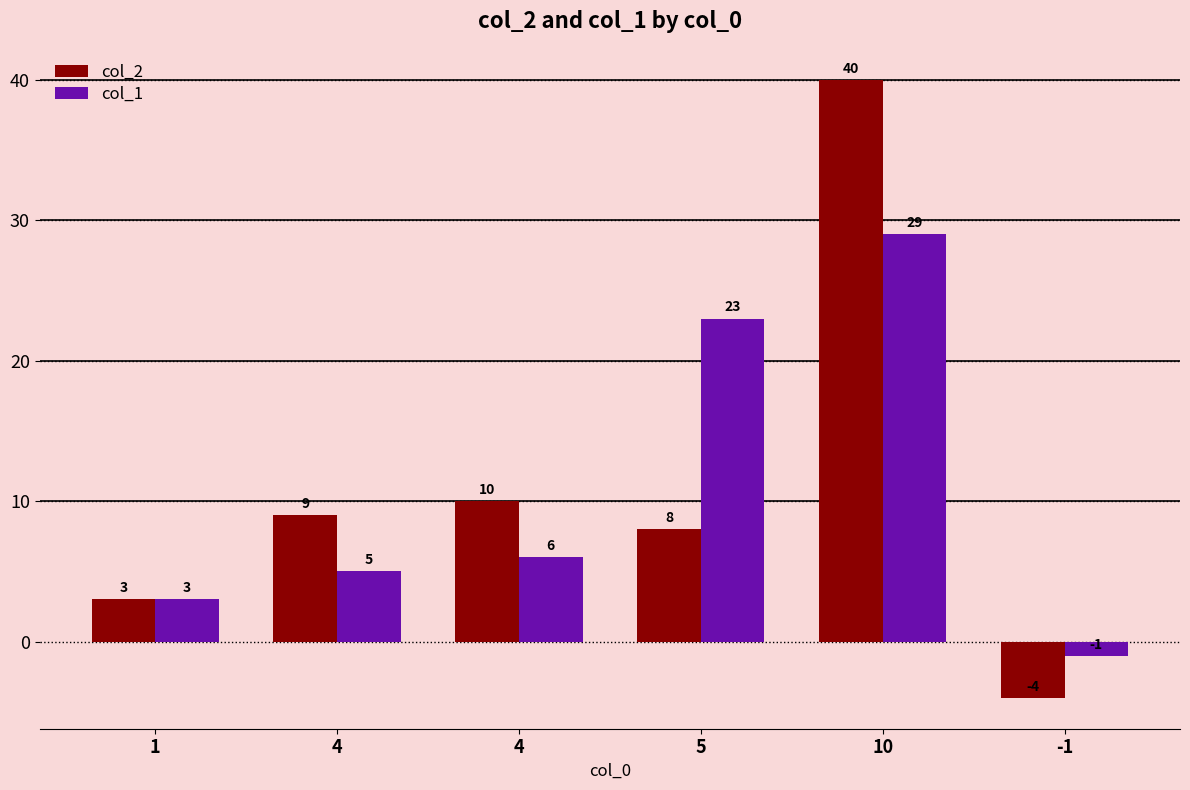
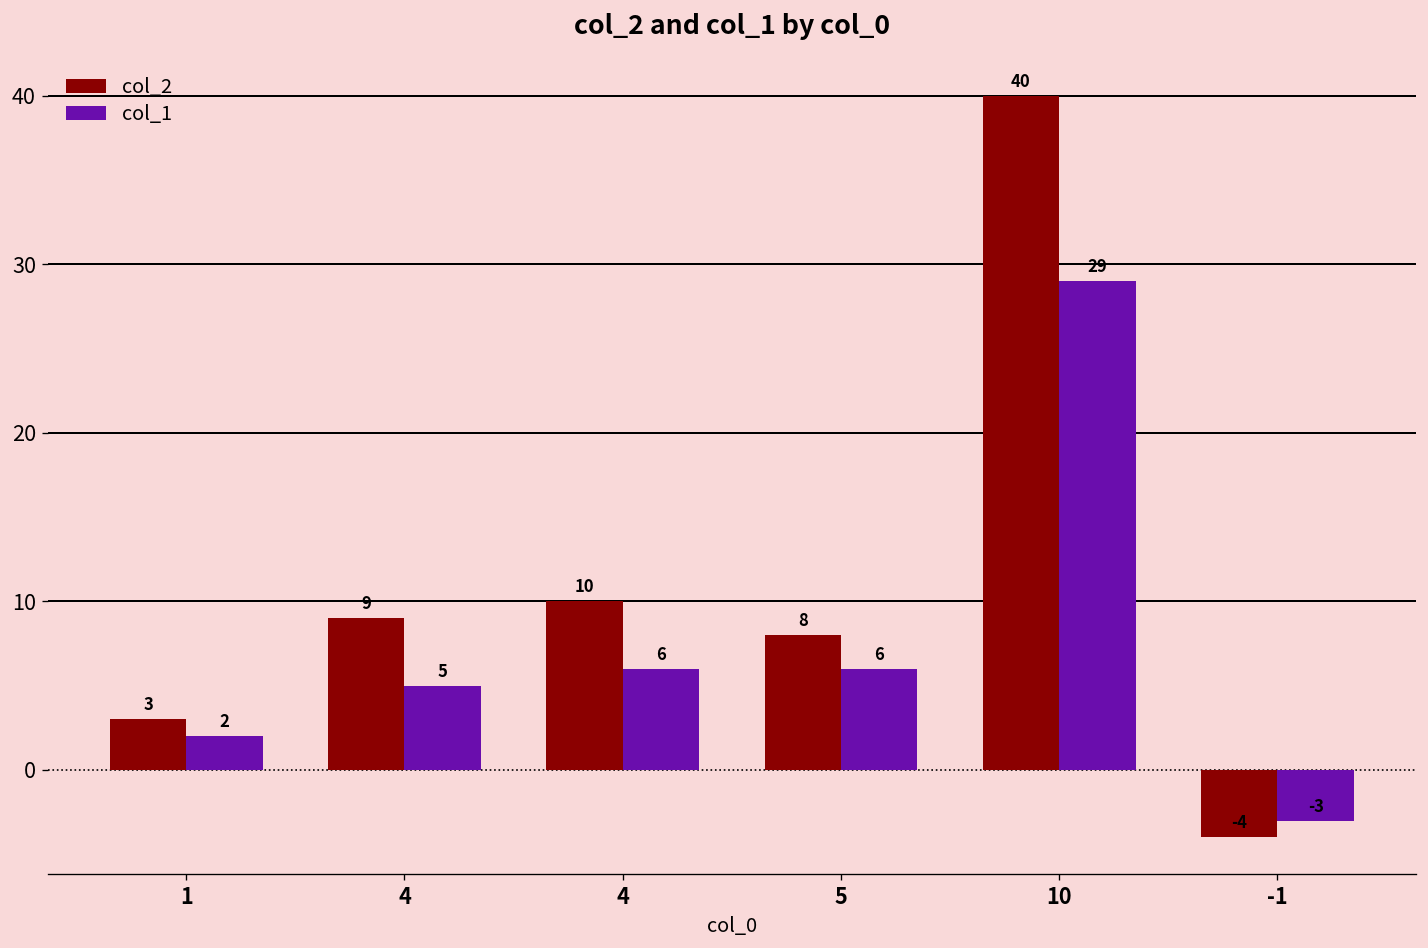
col_1, 1: 3 -> 2
col_1, 5: 23 -> 6
col_1, -1: -1 -> -3
